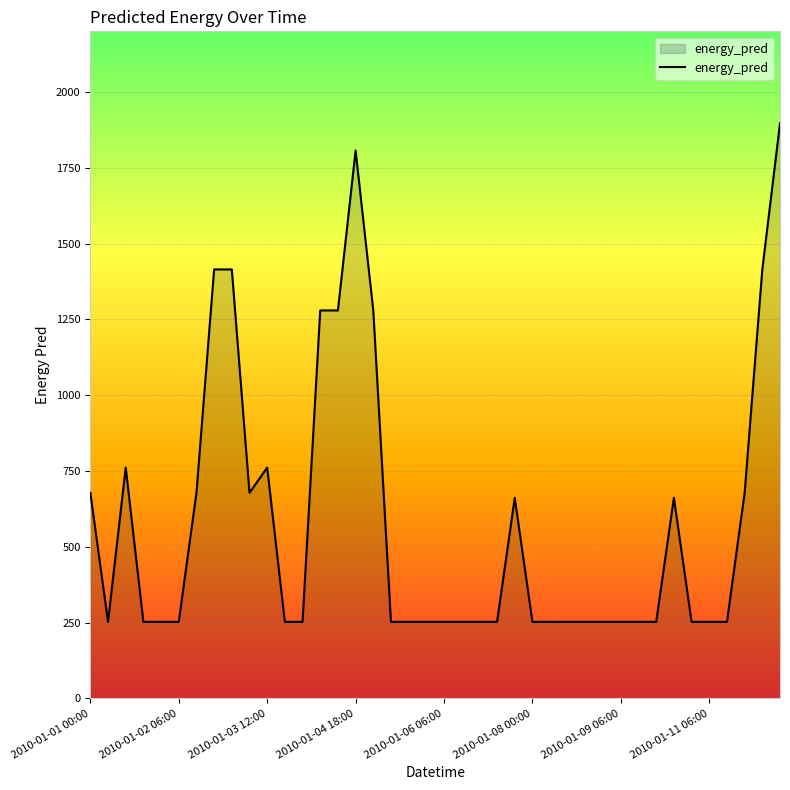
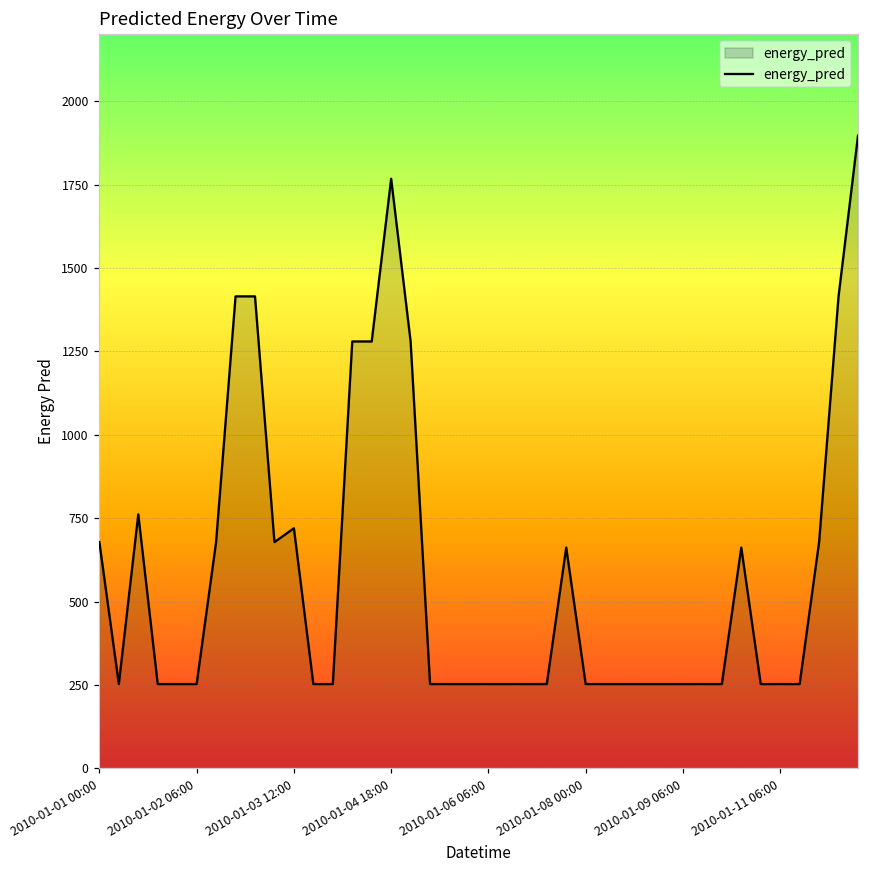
2010-01-03 12:00: 760 -> 720
2010-01-04 18:00: 1810 -> 1770
